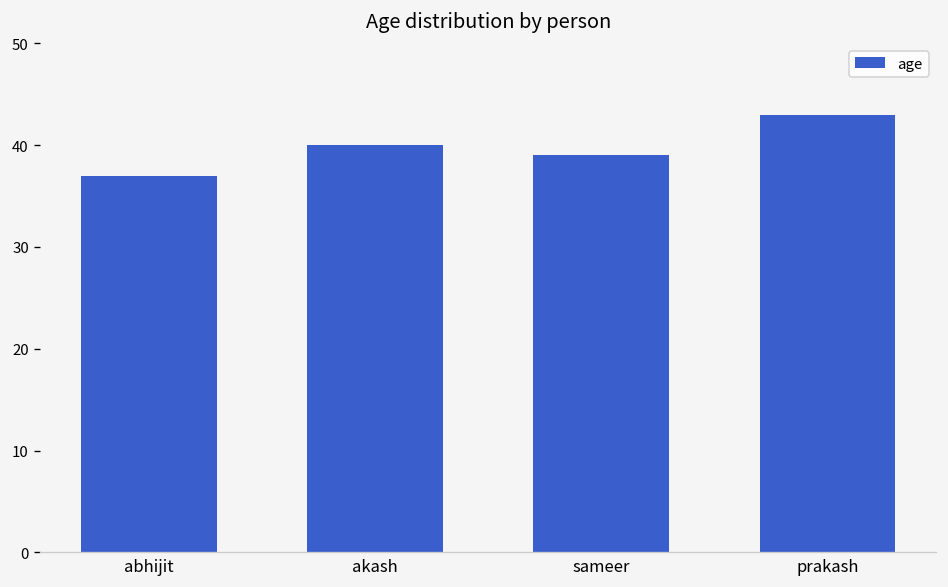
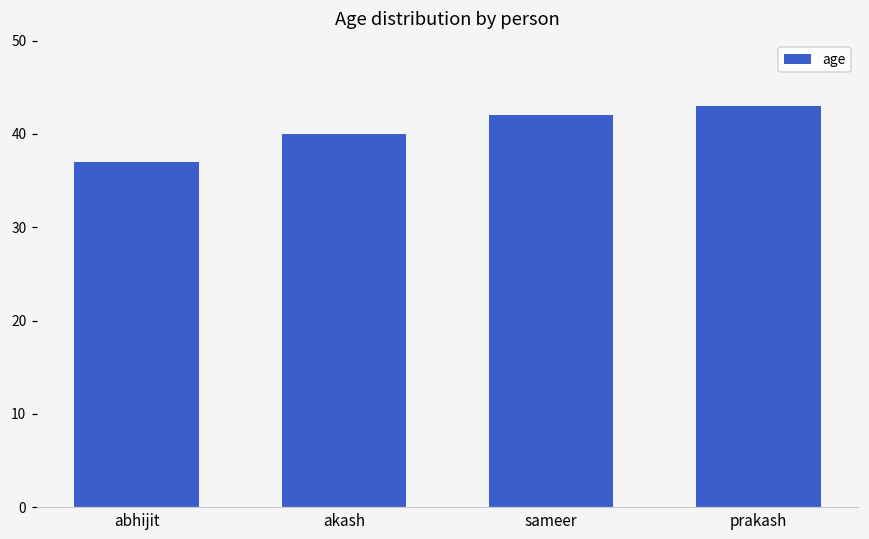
sameer: 39 -> 42
